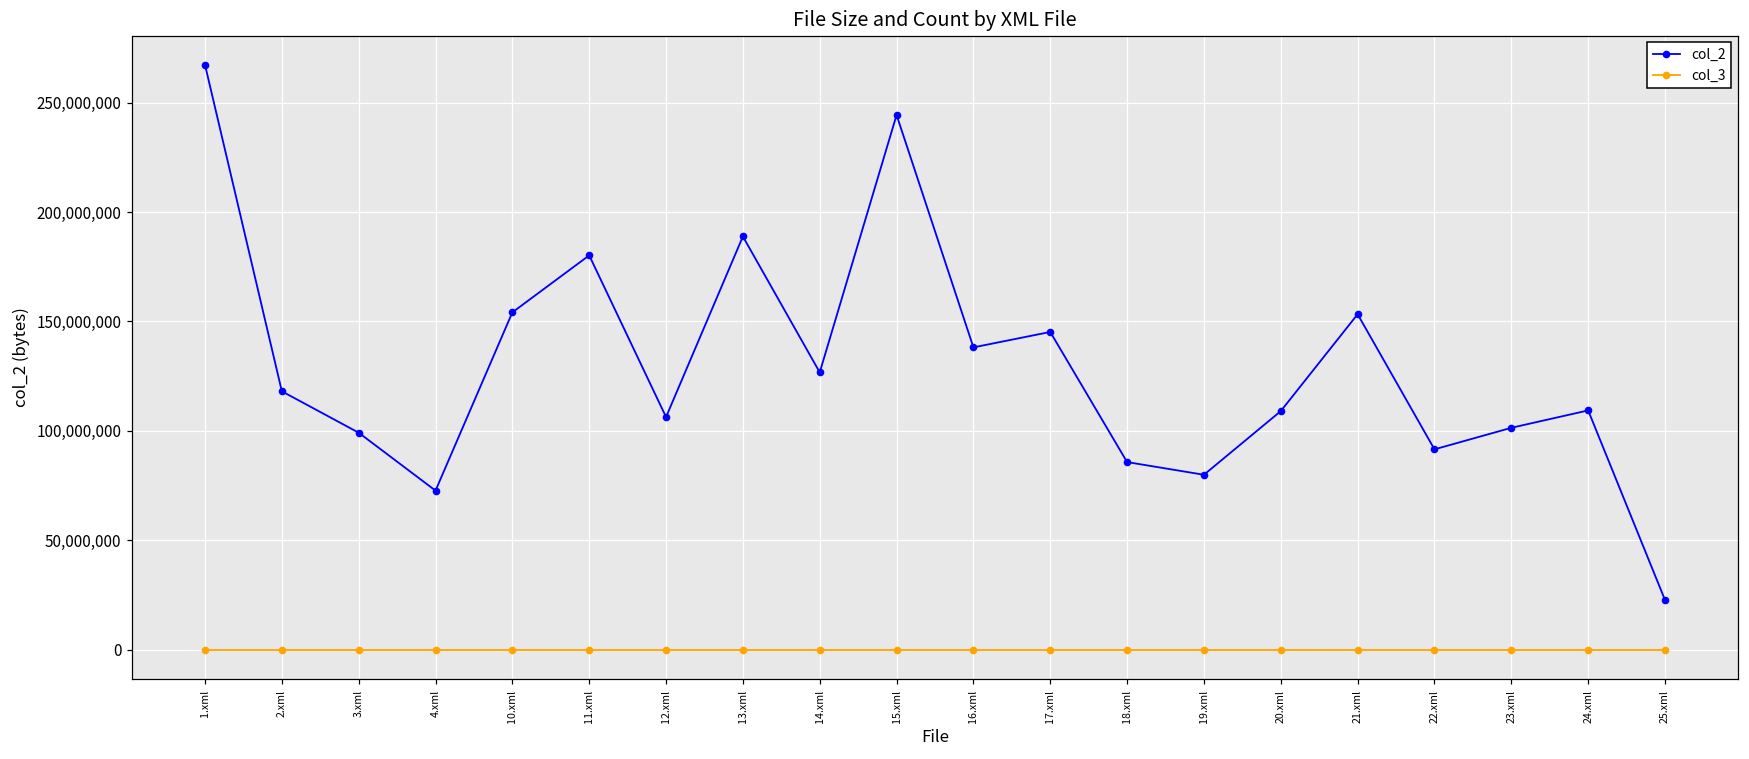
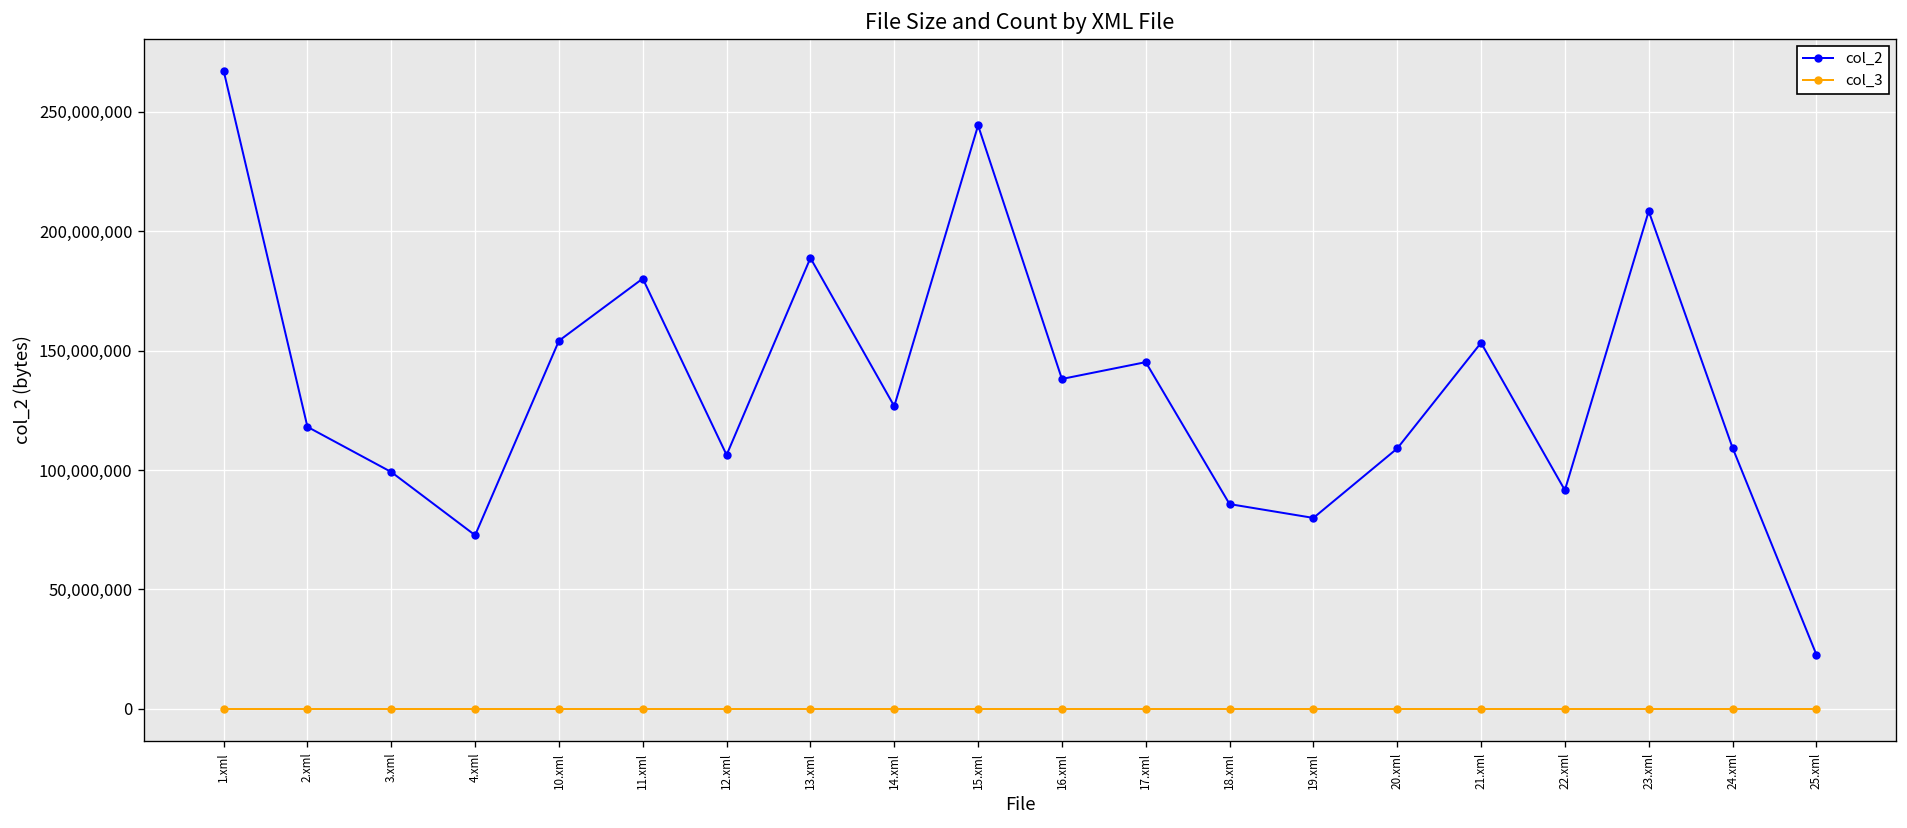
col_2, 23.xml: 101,000,000 -> 208,000,000
